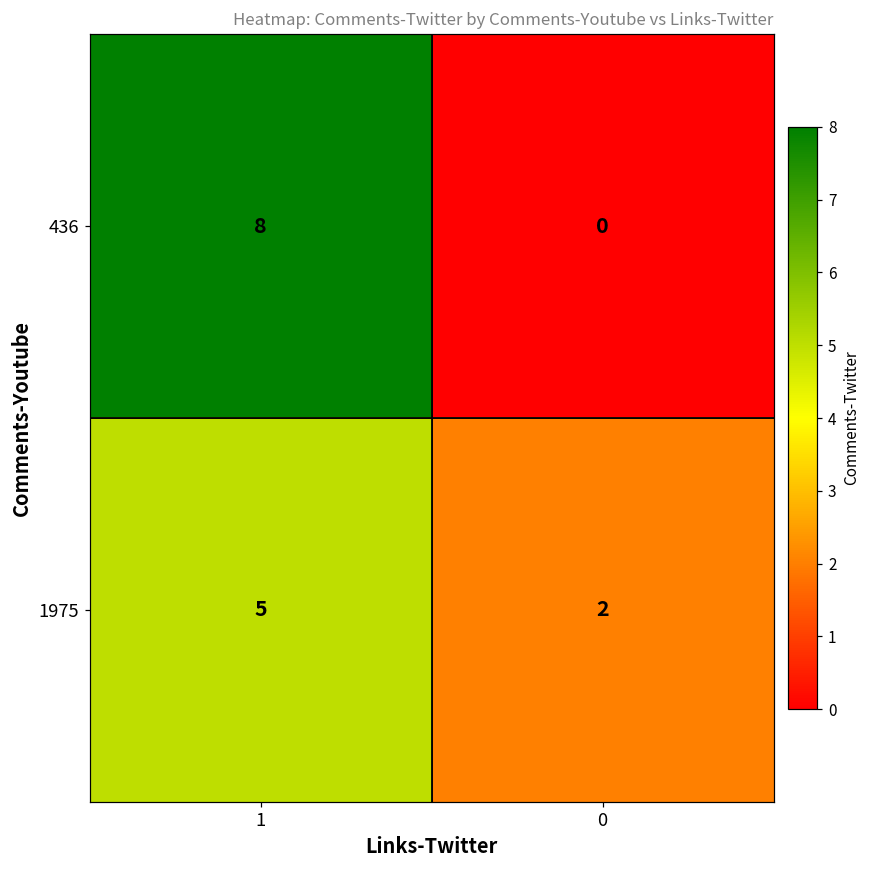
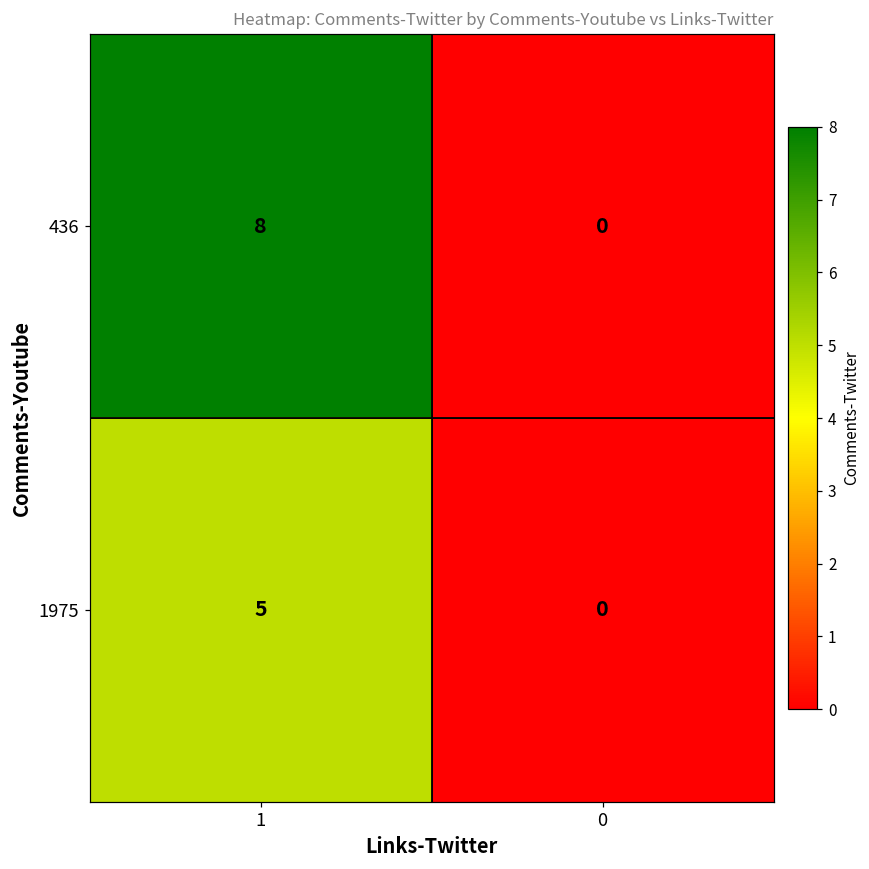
1975, 0: 2 -> 0
